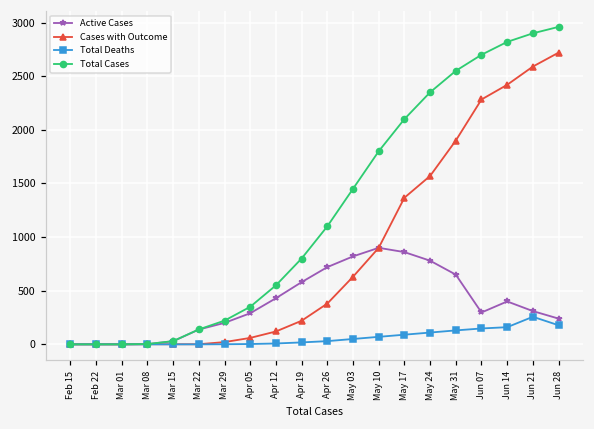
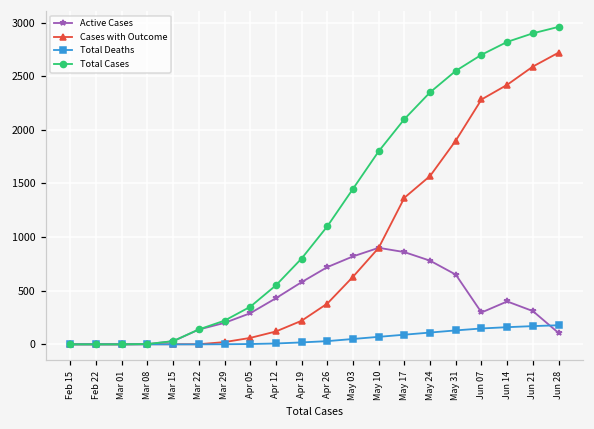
Total Deaths, Jun 21: 300 -> 200
Active Cases, Jun 28: 200 -> 100
